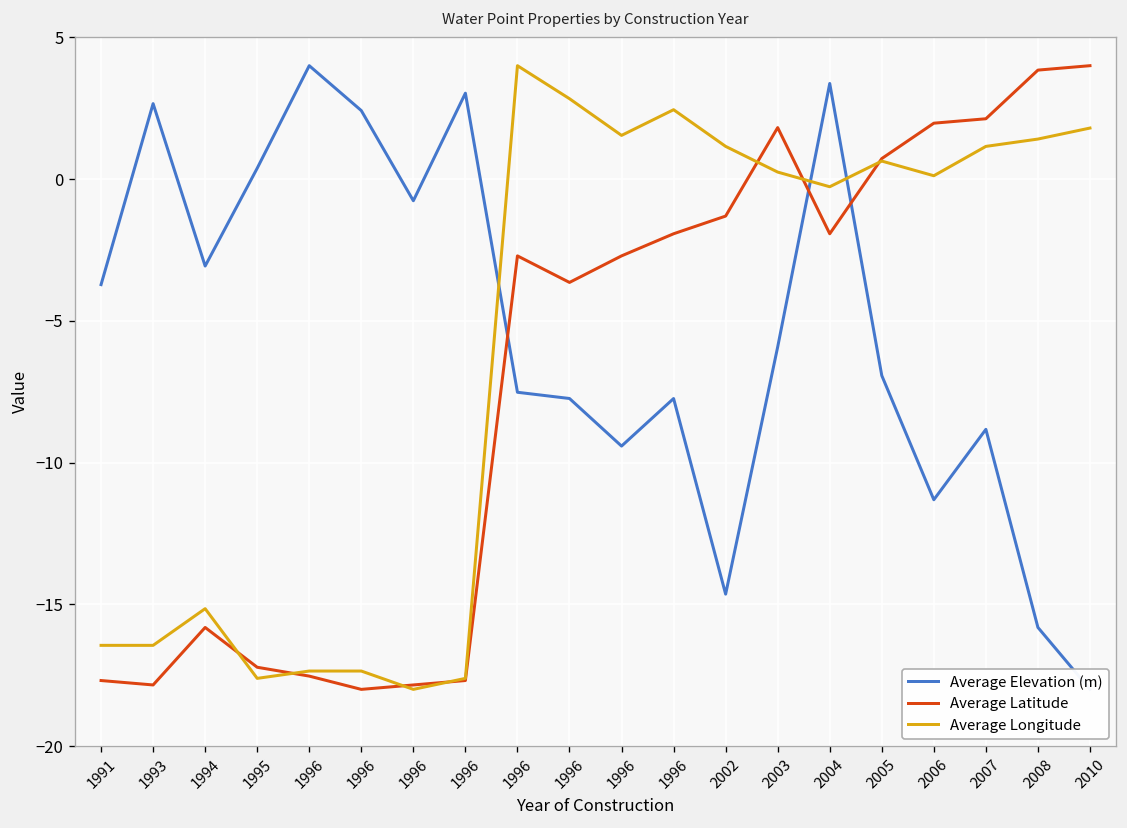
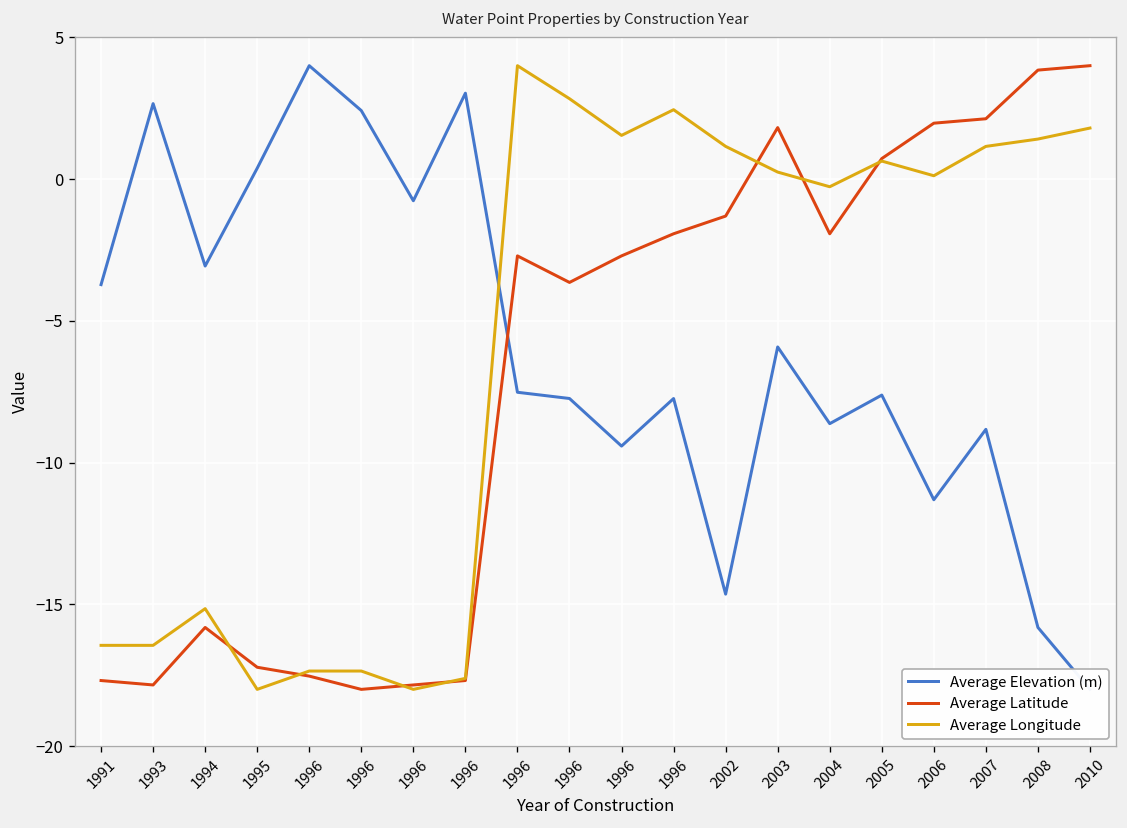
Average Longitude, 1995: -17.6 -> -18.0
Average Elevation (m), 2004: 3.4 -> -8.6
Average Elevation (m), 2005: -6.9 -> -7.6
